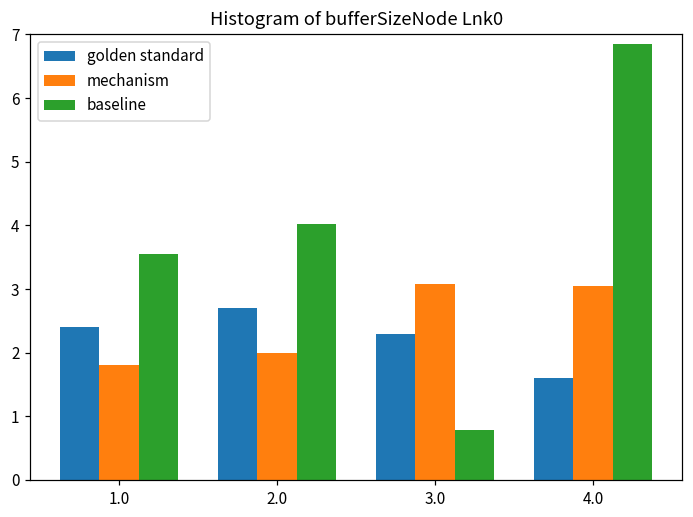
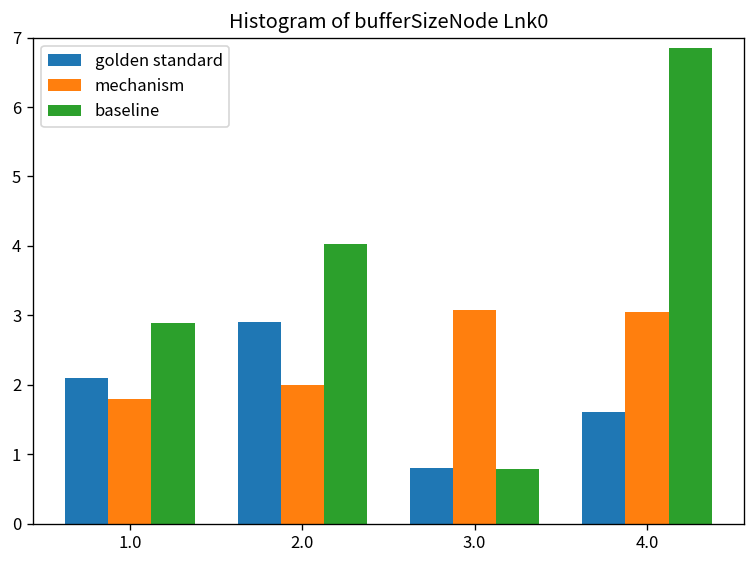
golden standard, 1.0: 2.4 -> 2.1
baseline, 1.0: 3.6 -> 2.9
golden standard, 2.0: 2.7 -> 2.9
golden standard, 3.0: 2.3 -> 0.8
